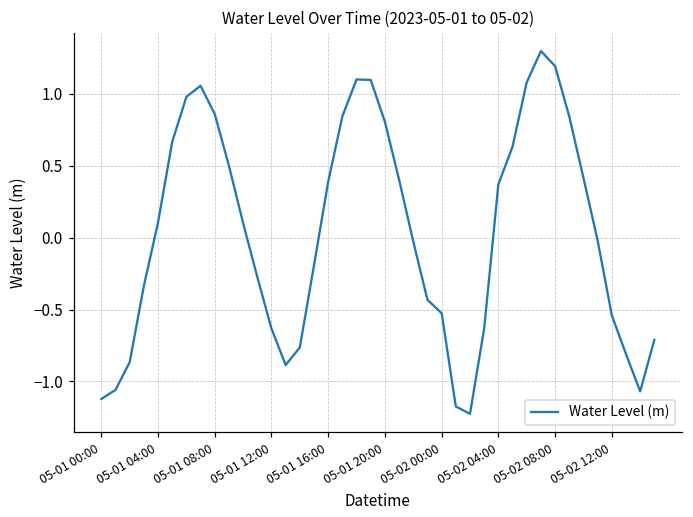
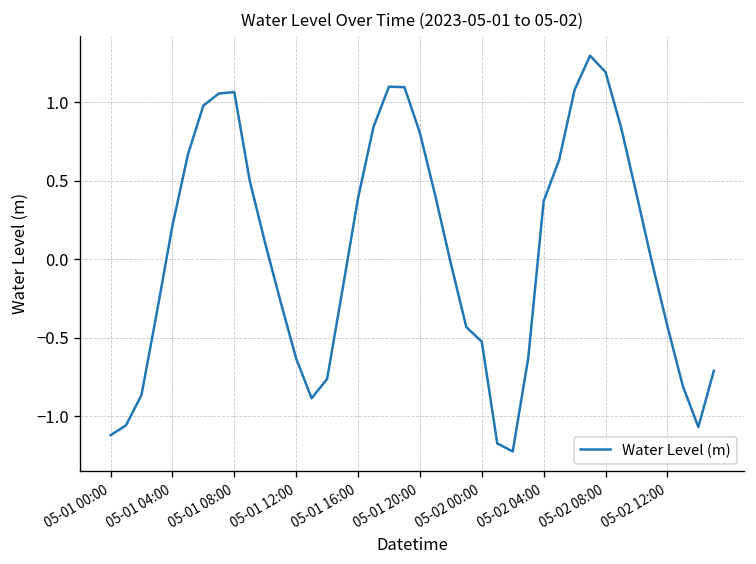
05-01 04:00: 0.10 -> 0.21
05-01 08:00: 0.86 -> 1.07
05-02 12:00: -0.54 -> -0.43
